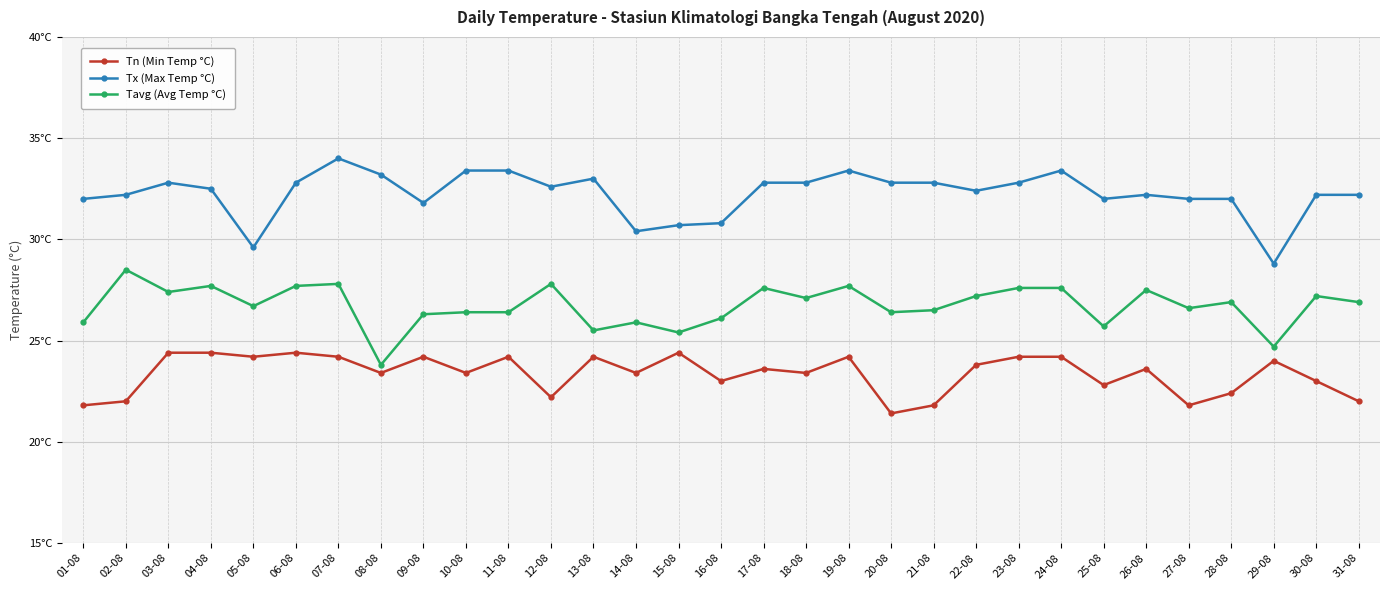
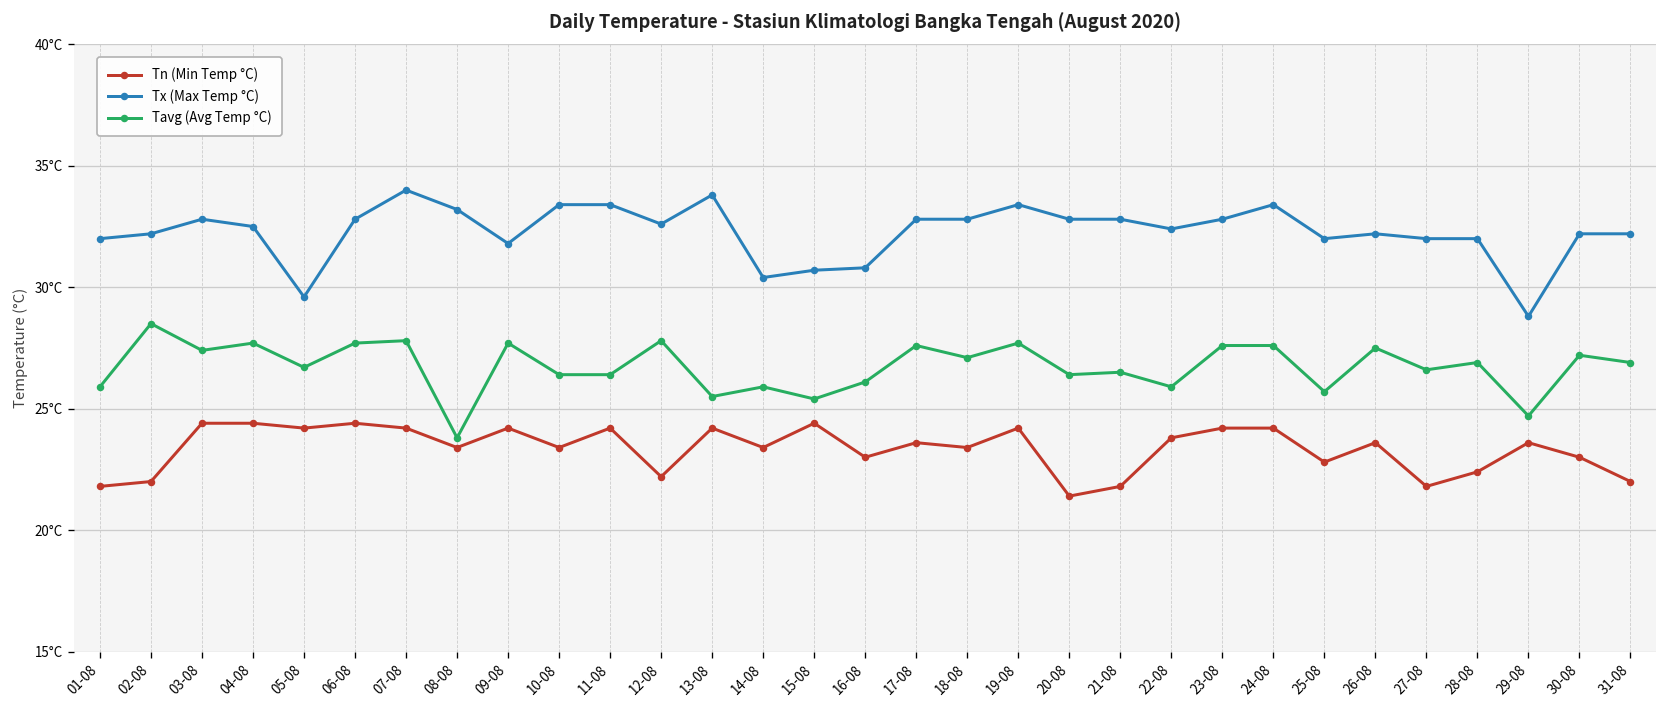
Tavg (Avg Temp °C), 09-08: 26.3°C -> 27.7°C
Tx (Max Temp °C), 13-08: 33.0°C -> 33.8°C
Tavg (Avg Temp °C), 22-08: 27.2°C -> 25.9°C
Tn (Min Temp °C), 29-08: 24.0°C -> 23.6°C
